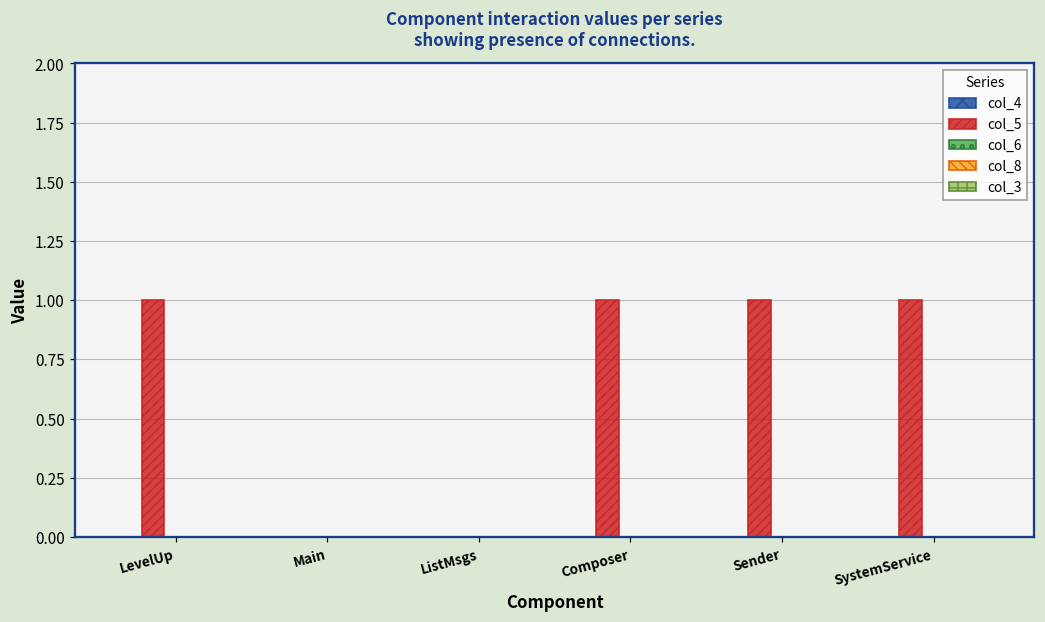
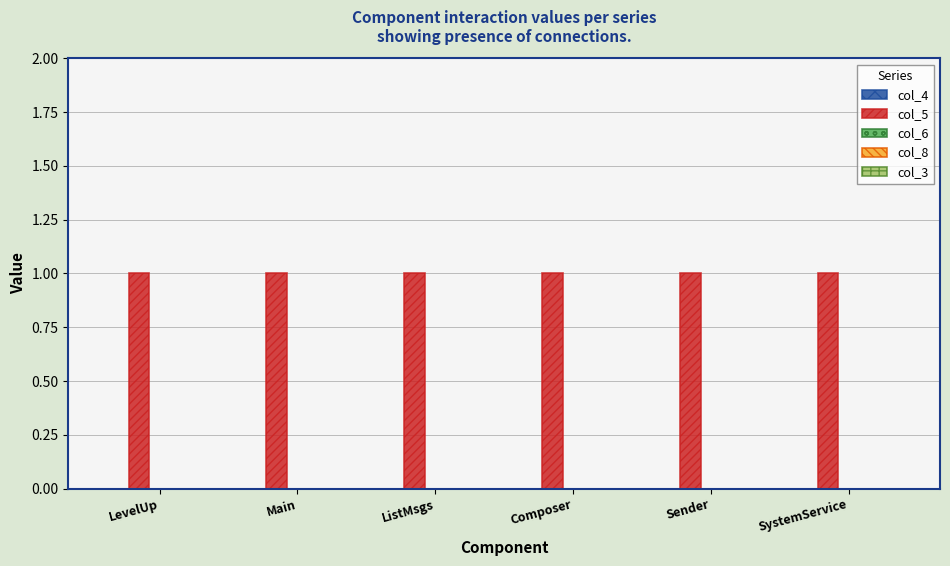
col_5, Main: 0 -> 1
col_5, ListMsgs: 0 -> 1
